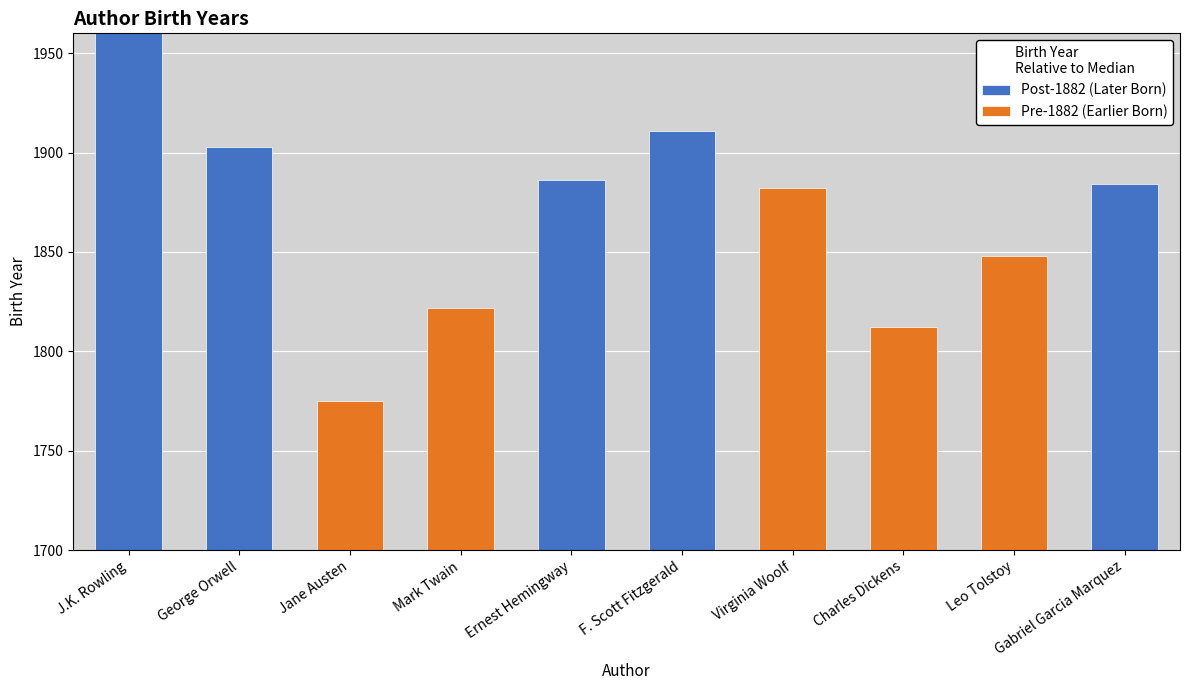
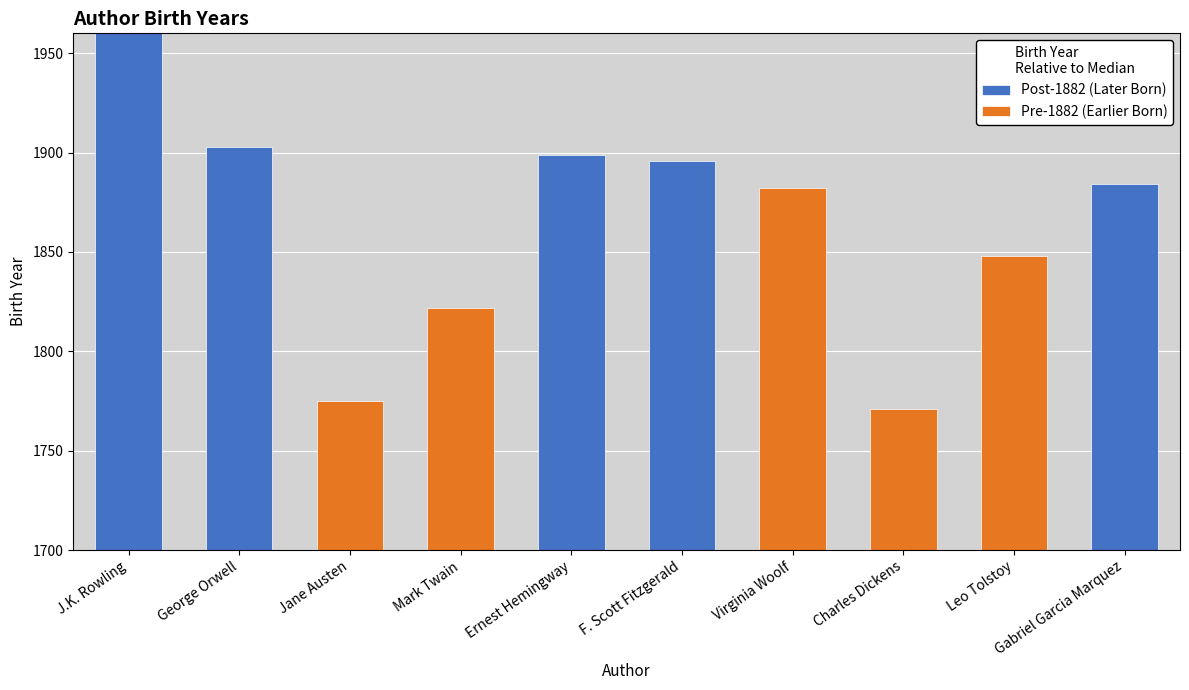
Post-1882 (Later Born), Ernest Hemingway: 1886 -> 1899
Post-1882 (Later Born), F. Scott Fitzgerald: 1911 -> 1896
Pre-1882 (Earlier Born), Charles Dickens: 1812 -> 1771
